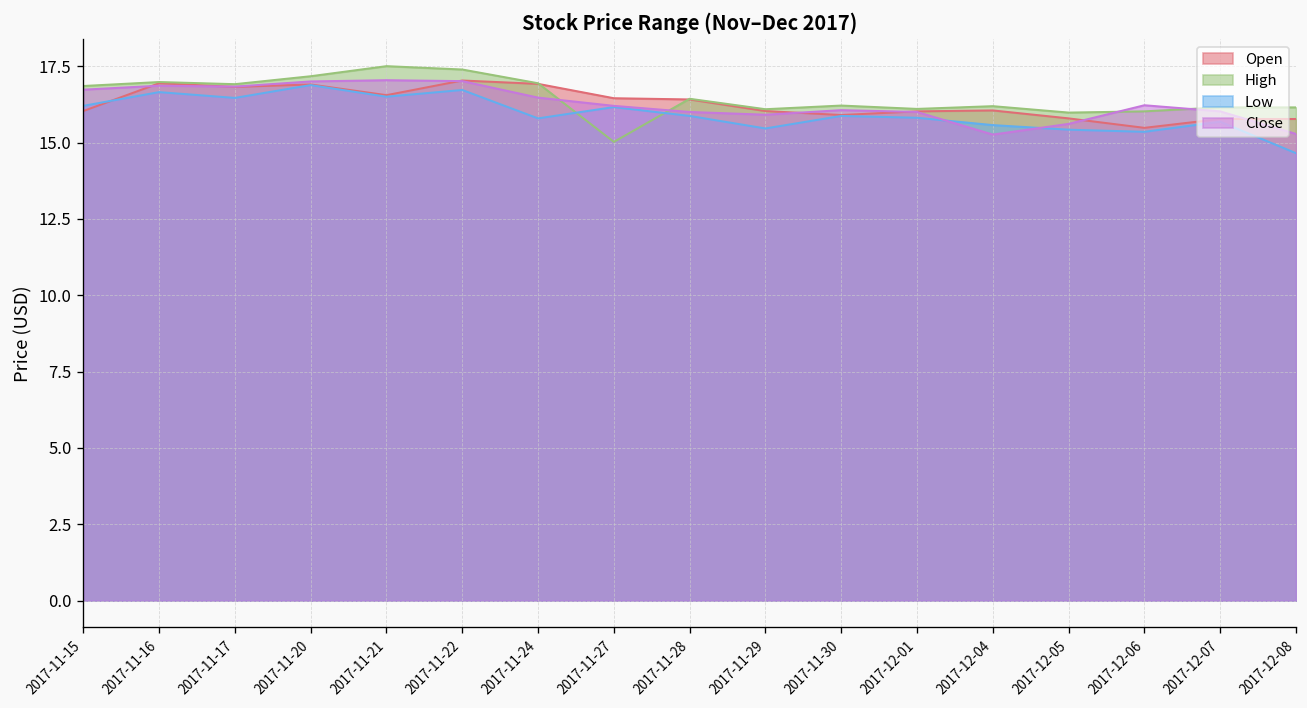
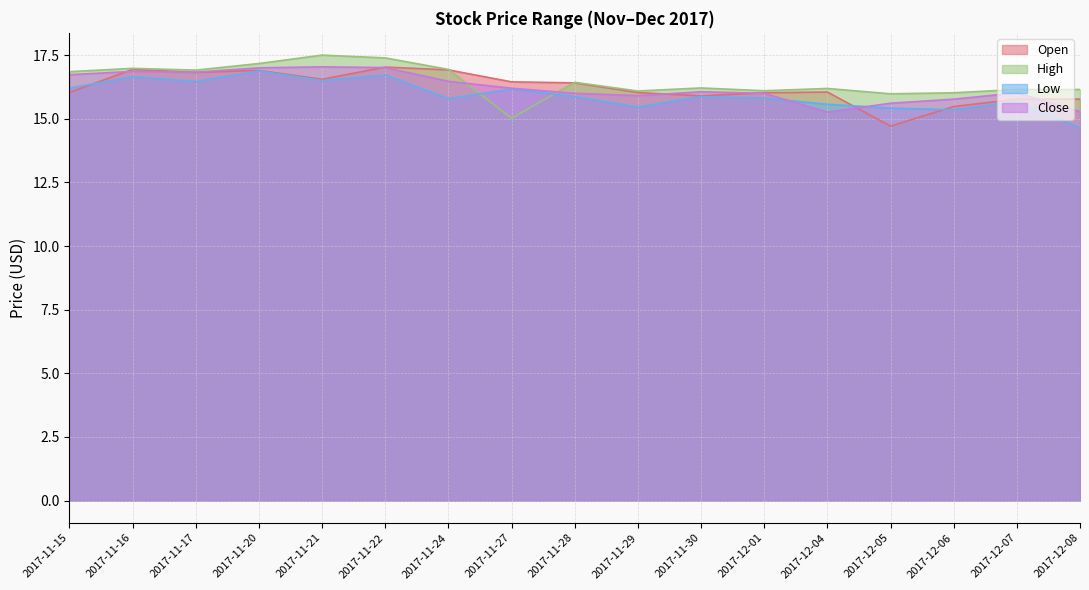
Open, 2017-12-05: 15.8 -> 14.7
Close, 2017-12-06: 16.2 -> 15.8
